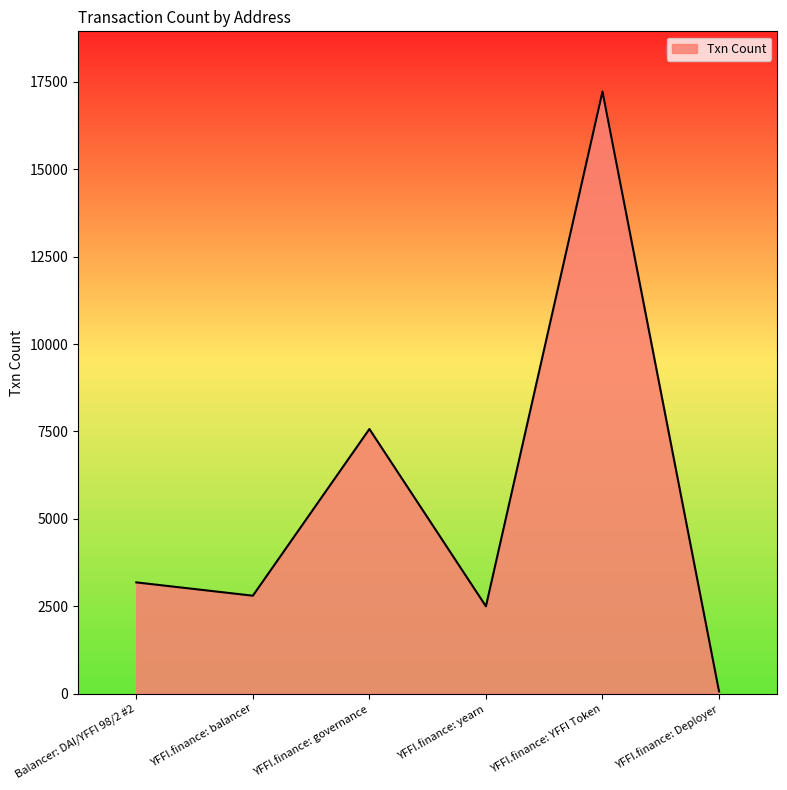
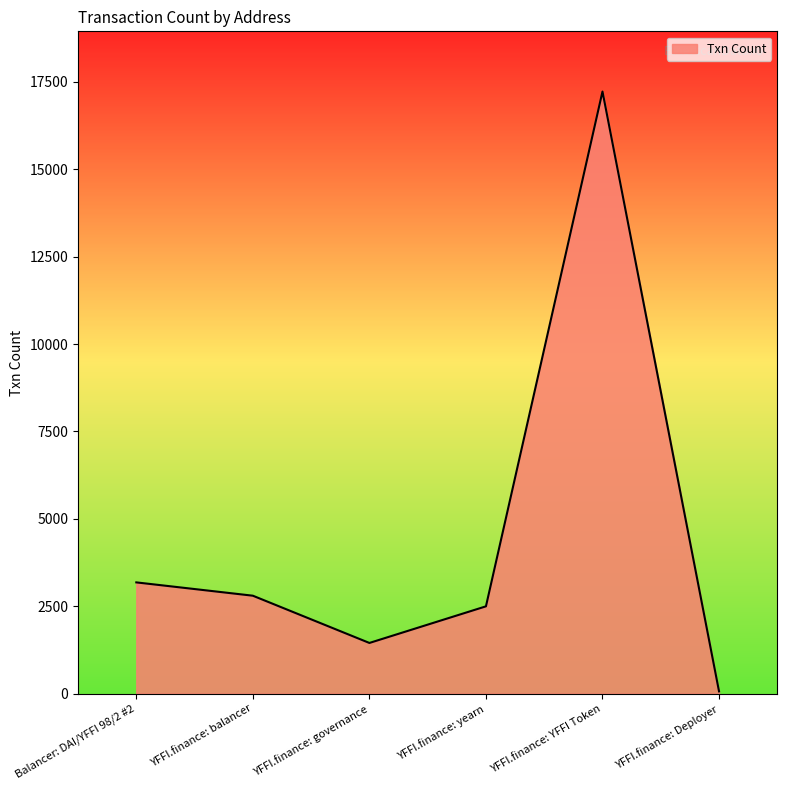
YFFI.finance: governance: 7600 -> 1400
